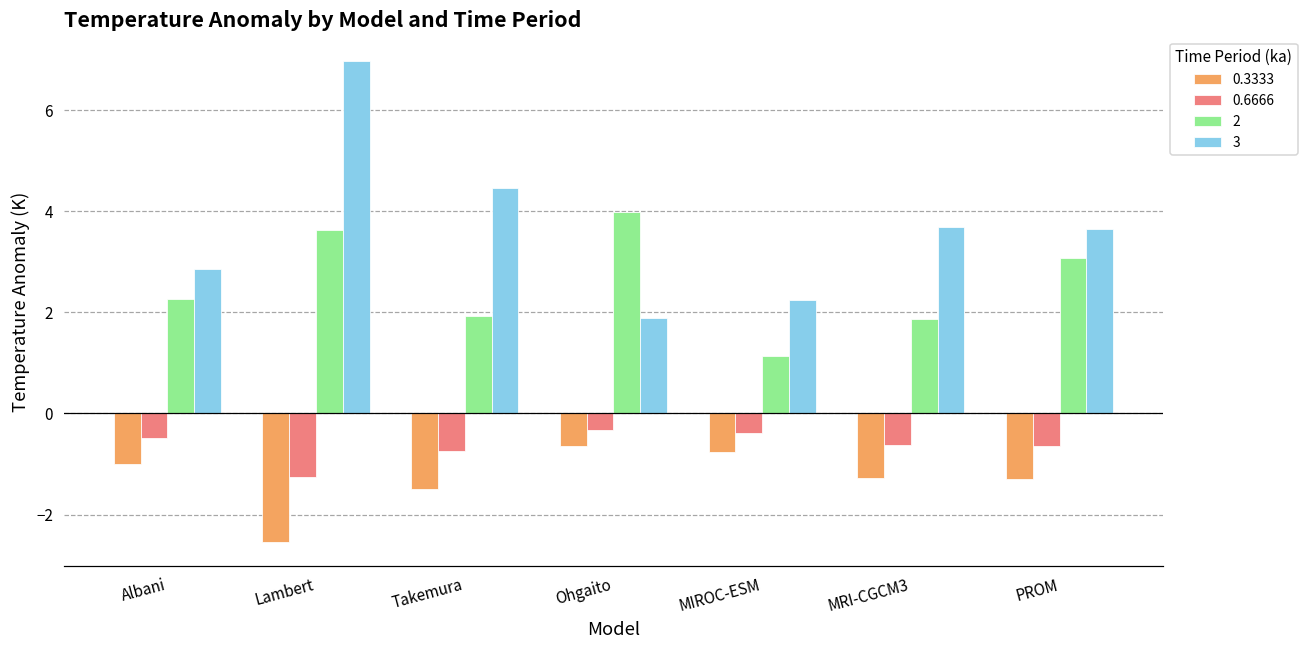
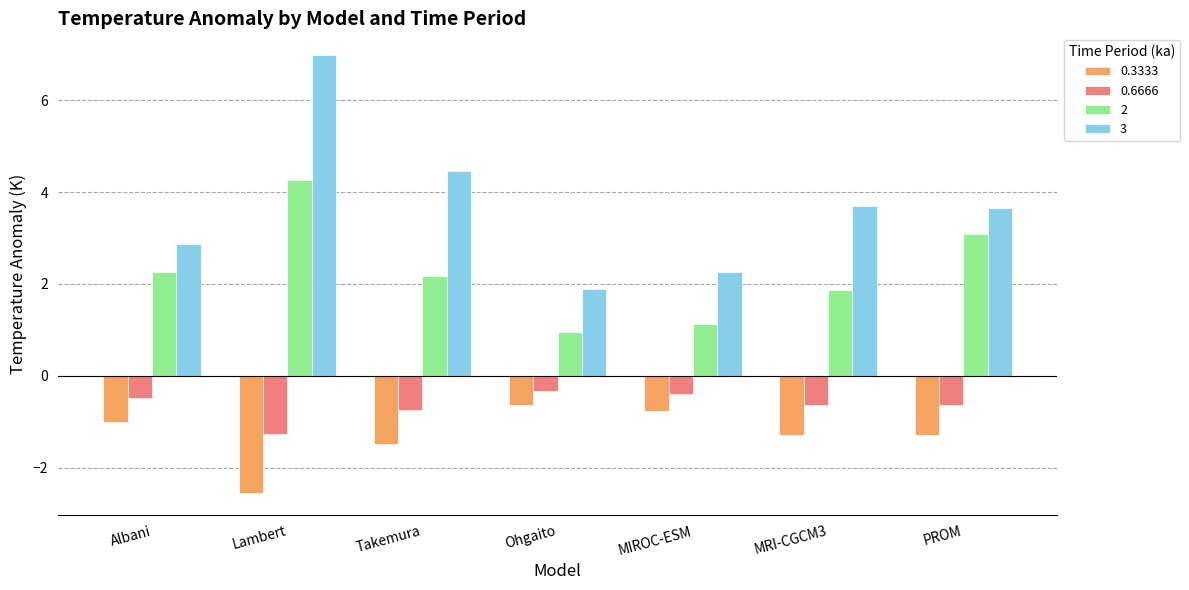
2, Lambert: 3.6 -> 4.3
2, Takemura: 1.9 -> 2.2
2, Ohgaito: 4.0 -> 0.9
